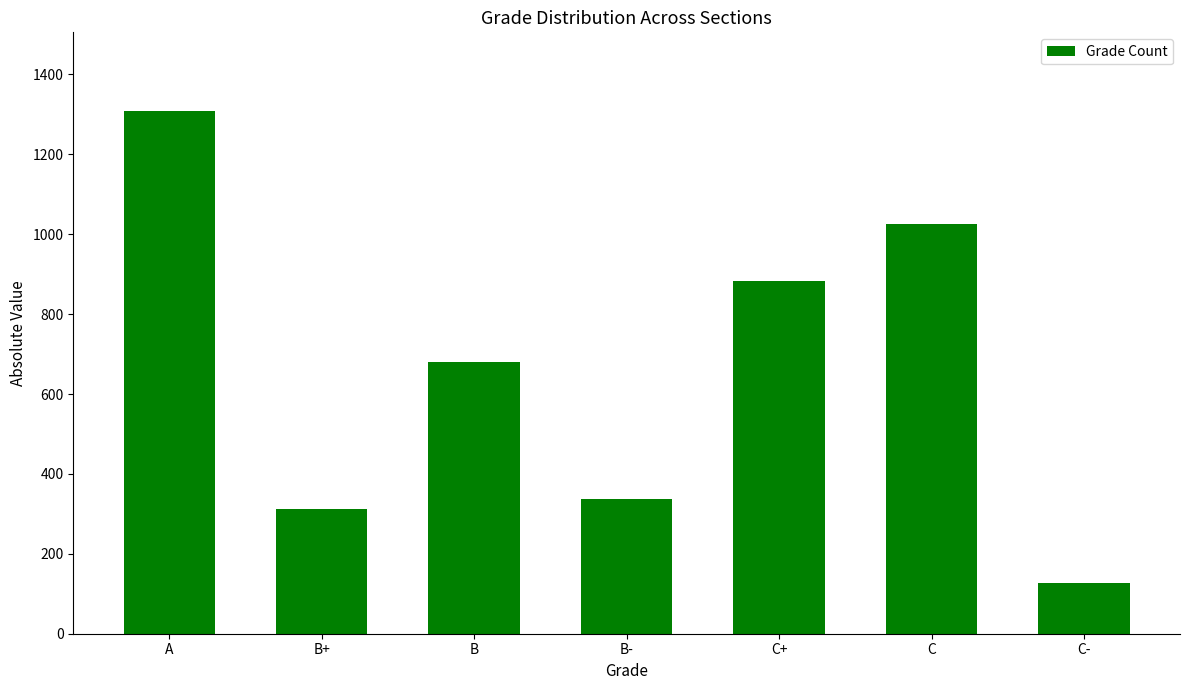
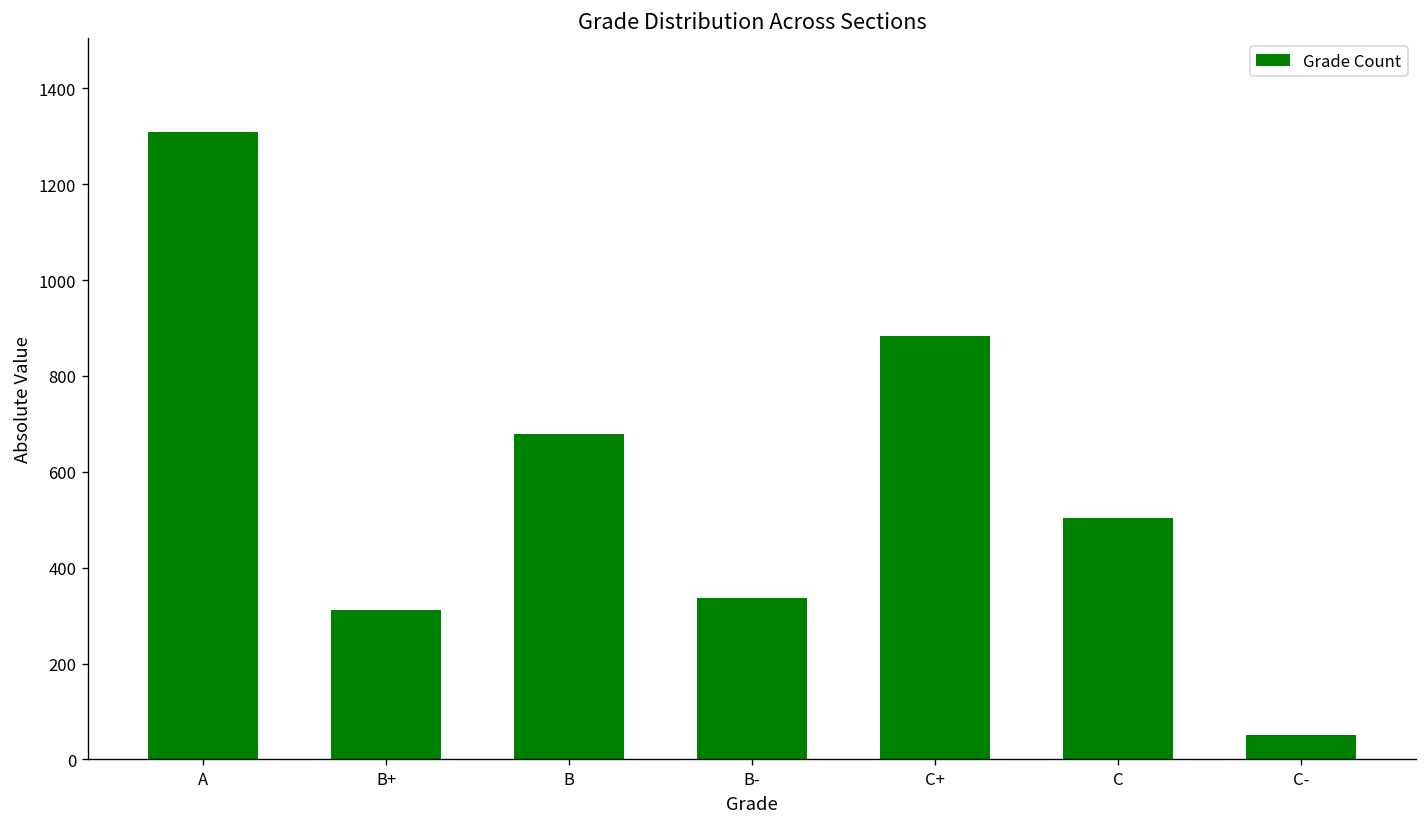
C: 1030 -> 500
C-: 130 -> 50
